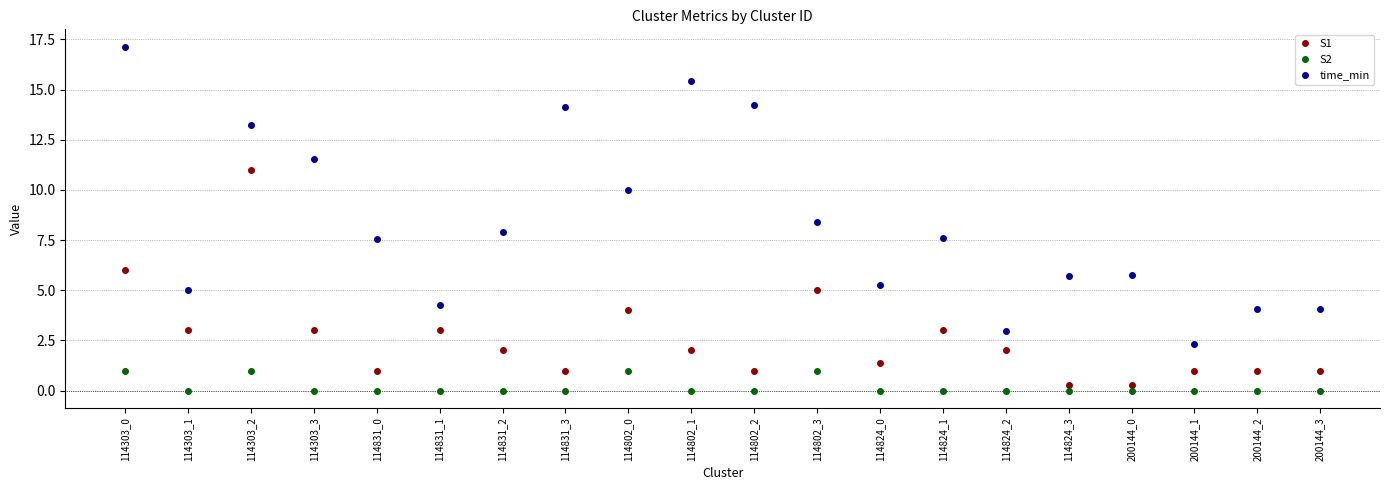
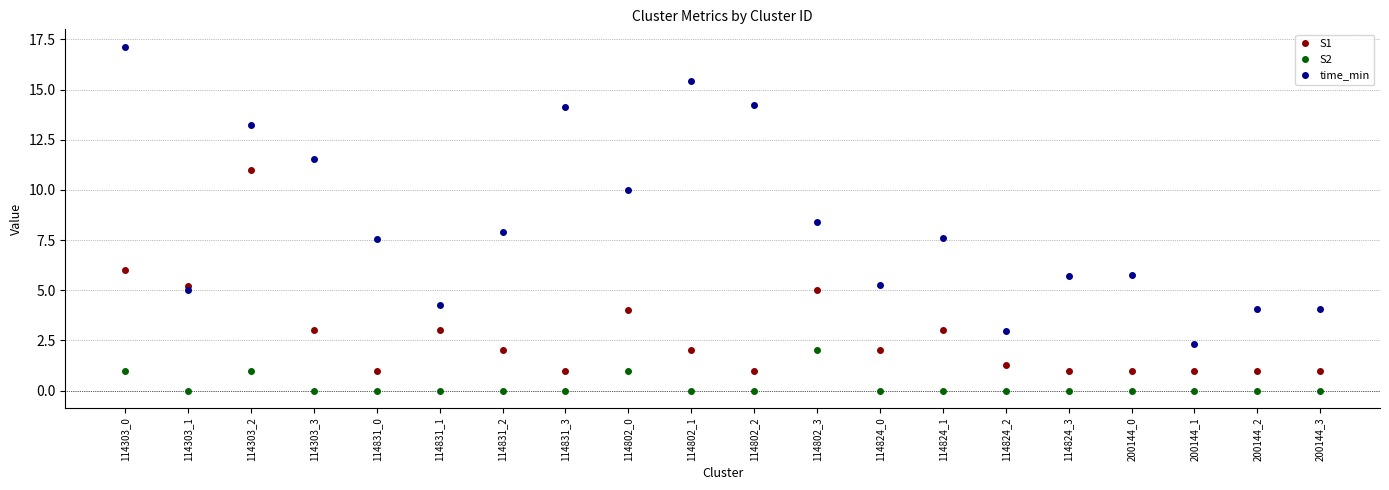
S1, 114303_1: 3.0 -> 5.2
S2, 114802_3: 1 -> 2
S1, 114824_0: 1.4 -> 2.0
S1, 114824_2: 2.0 -> 1.3
S1, 114824_3: 0.3 -> 1.0
S1, 200144_0: 0.3 -> 1.0
